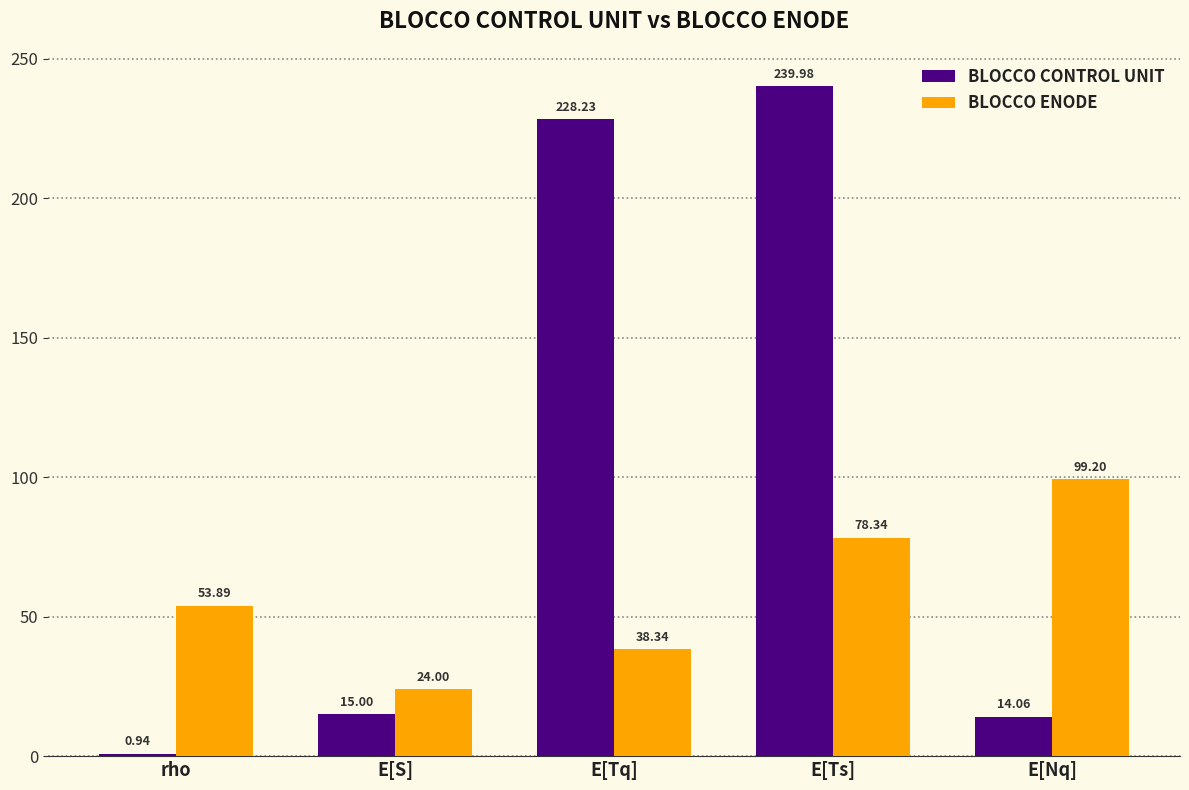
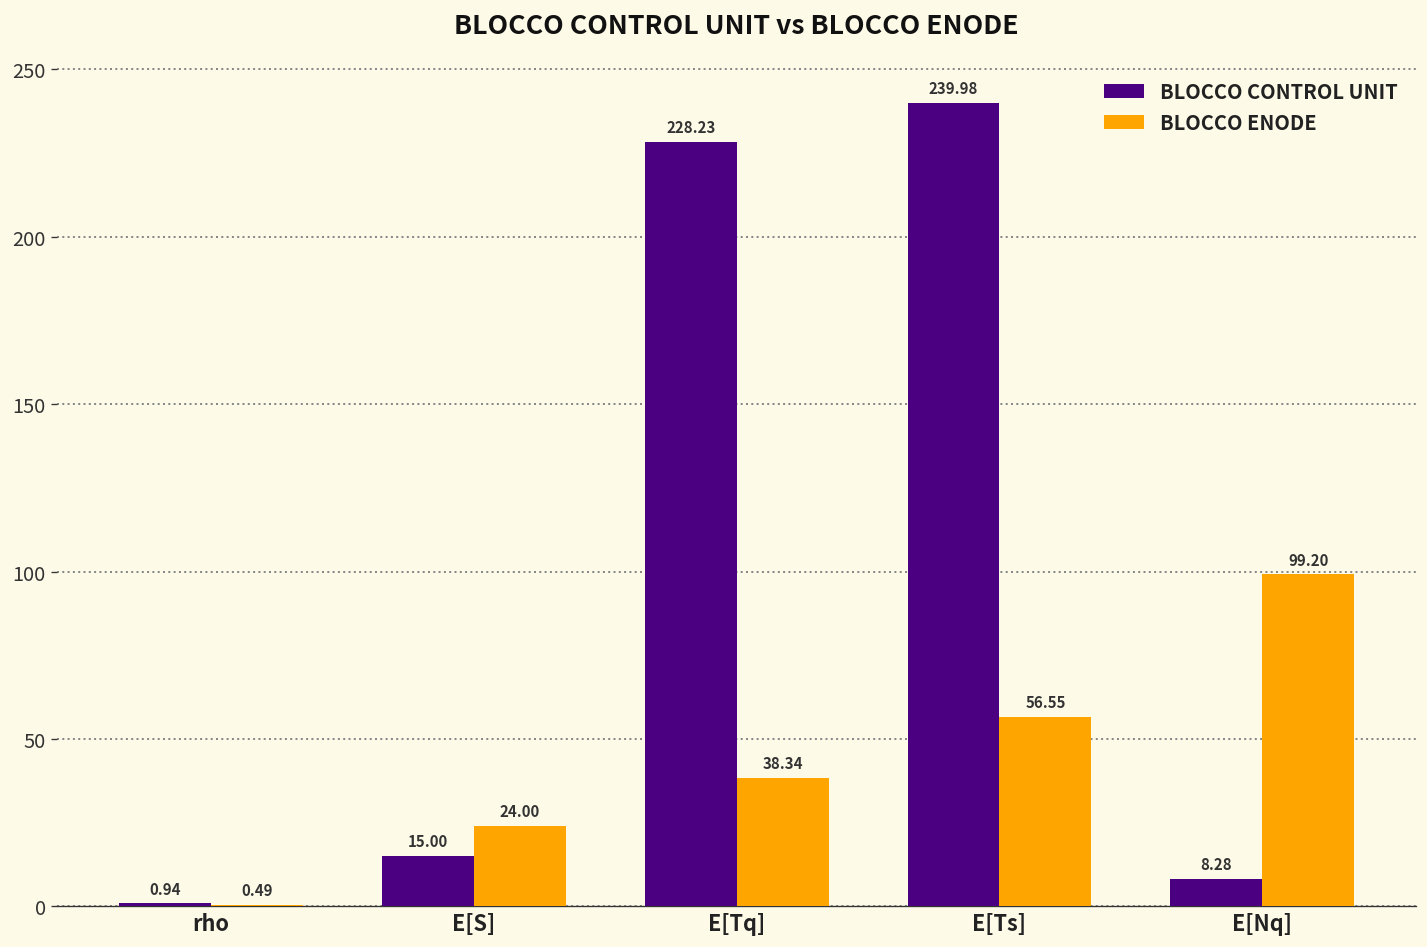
BLOCCO ENODE, rho: 53.89 -> 0.49
BLOCCO ENODE, E[Ts]: 78.34 -> 56.55
BLOCCO CONTROL UNIT, E[Nq]: 14.06 -> 8.28
